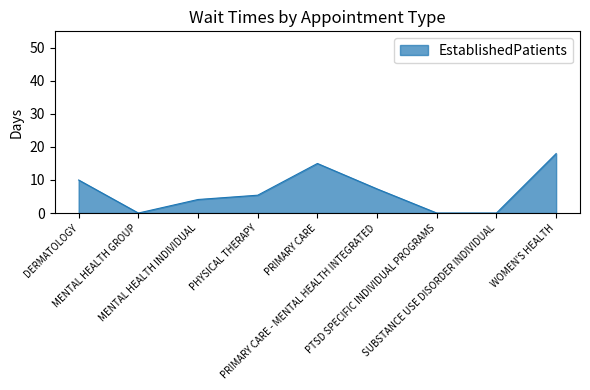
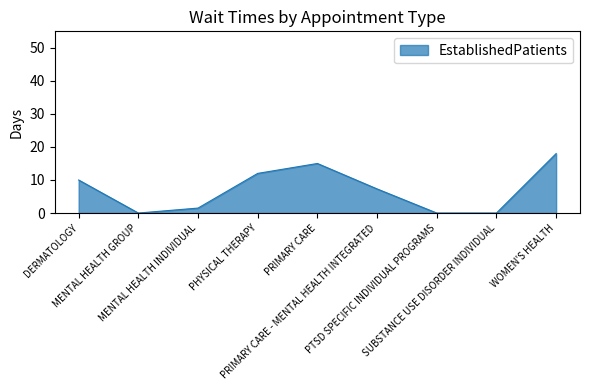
MENTAL HEALTH INDIVIDUAL: 4 -> 2
PHYSICAL THERAPY: 5 -> 12
